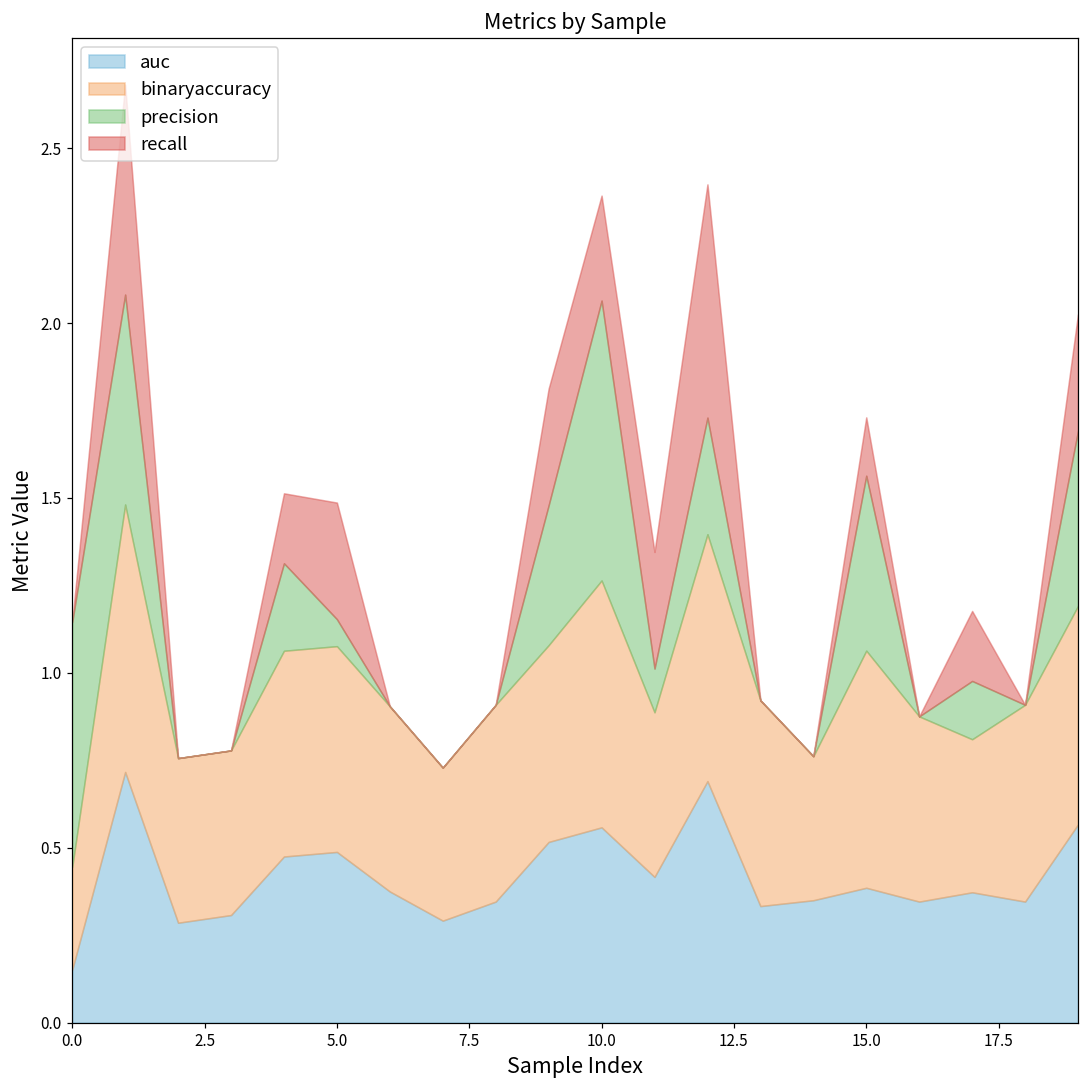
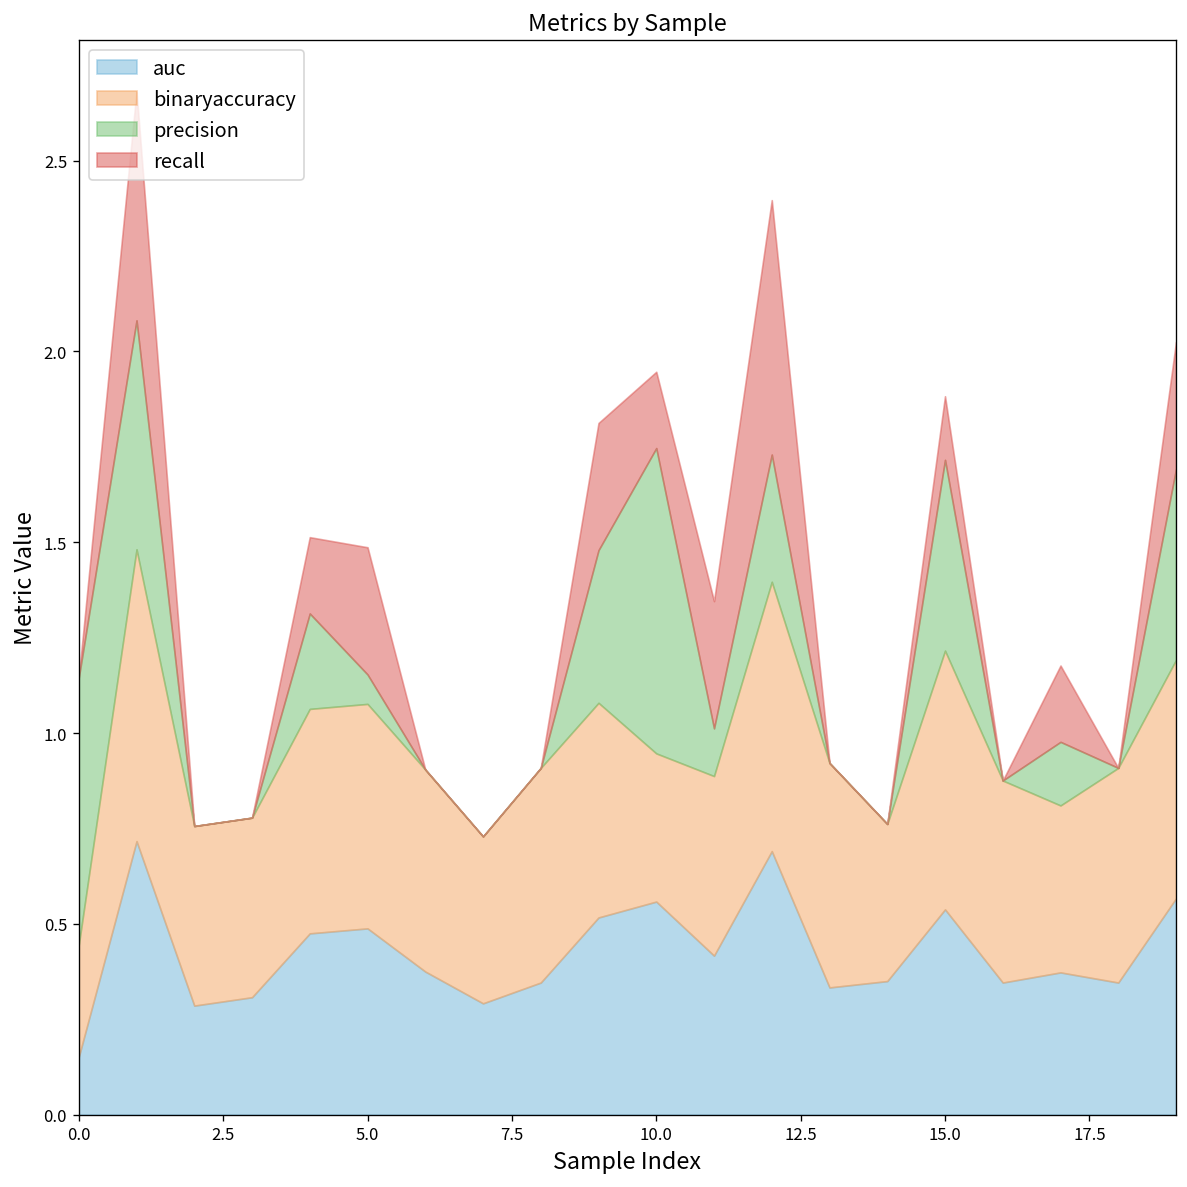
binaryaccuracy, 10.0: 0.71 -> 0.39
recall, 10.0: 0.3 -> 0.2
auc, 15.0: 0.39 -> 0.54
